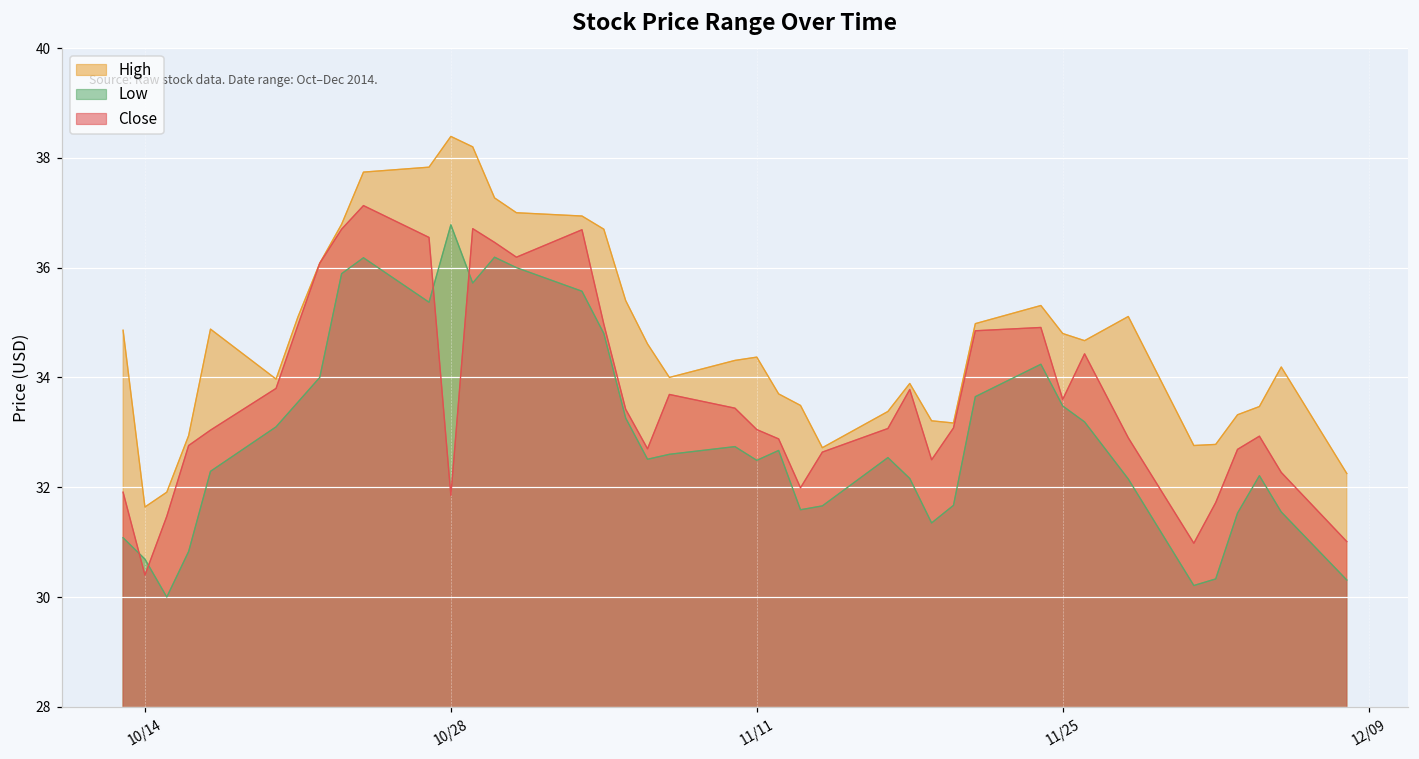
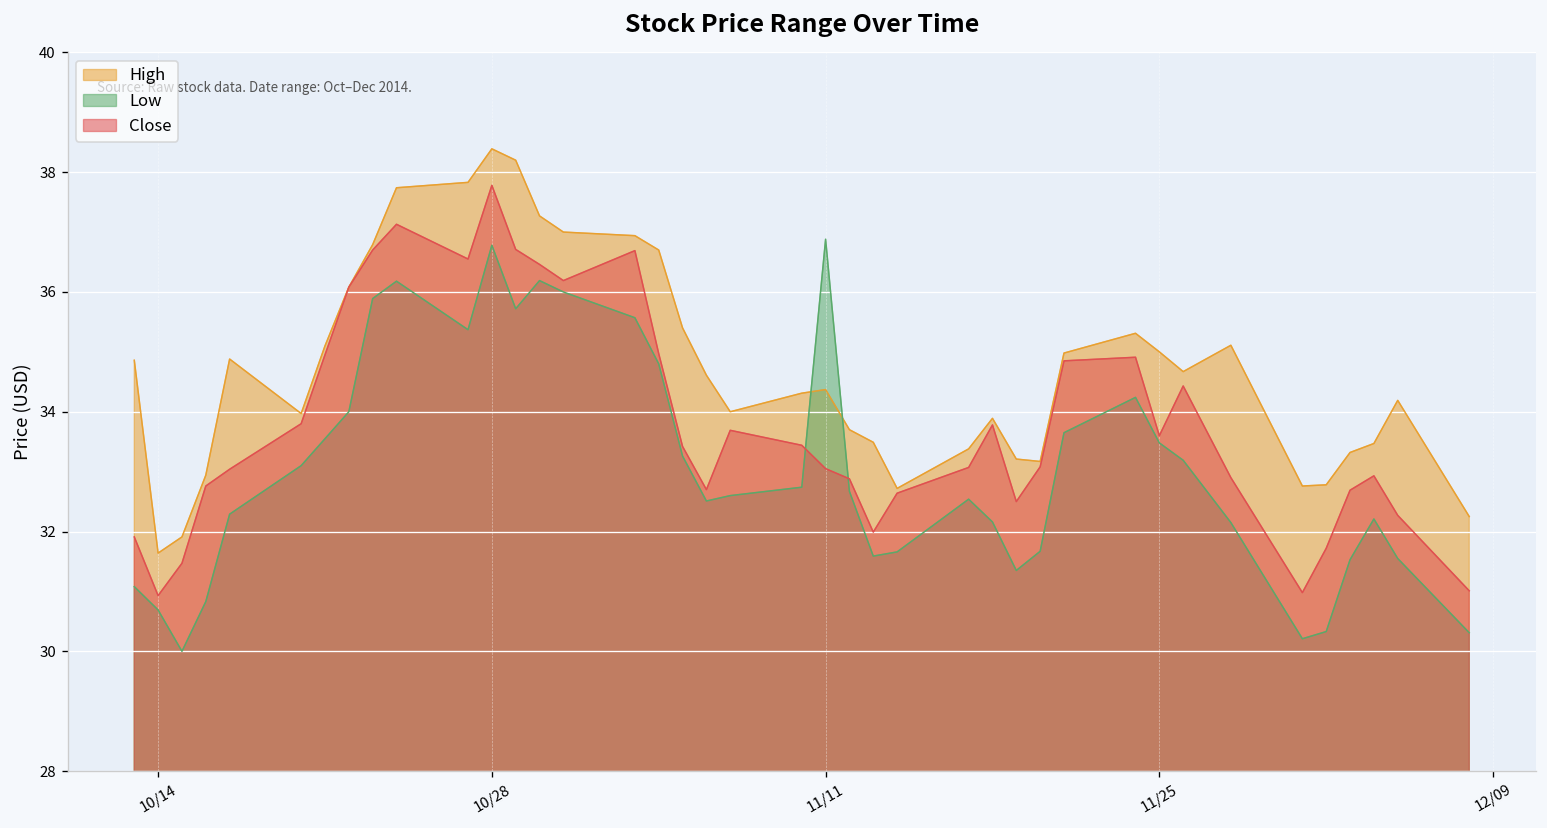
Close, 10/14: 30.4 -> 30.9
Close, 10/28: 31.9 -> 37.8
Low, 11/11: 32.5 -> 36.9
High, 11/25: 34.8 -> 35.0
